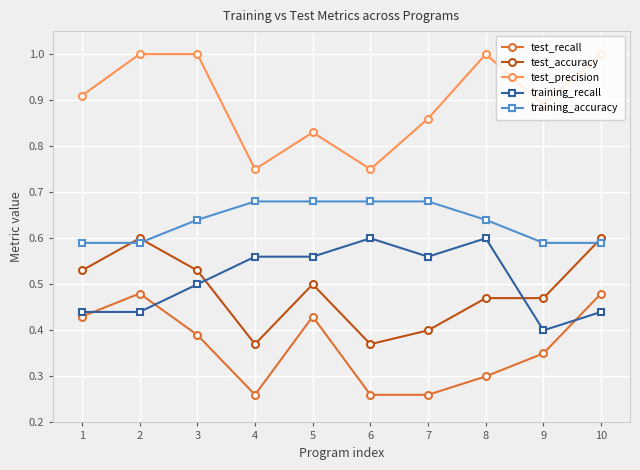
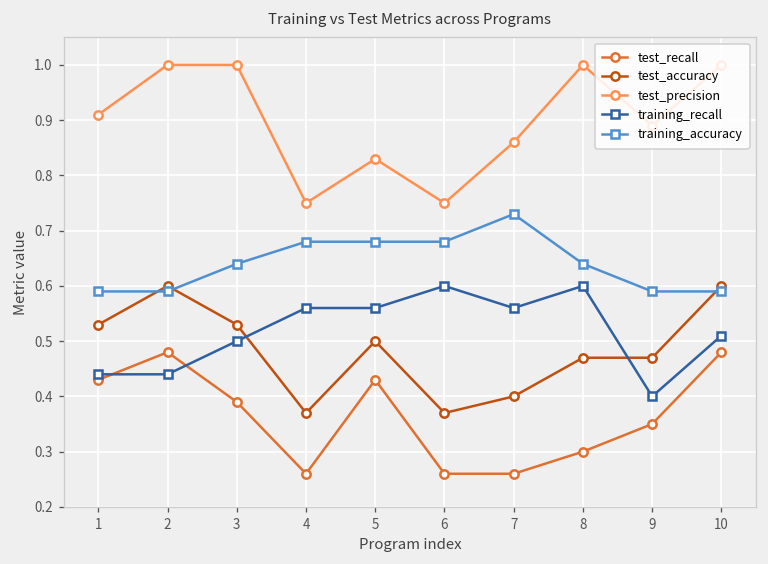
training_accuracy, 7: 0.68 -> 0.73
training_recall, 10: 0.44 -> 0.51
